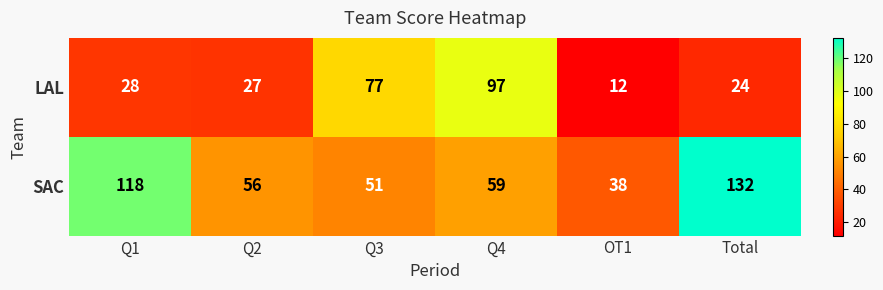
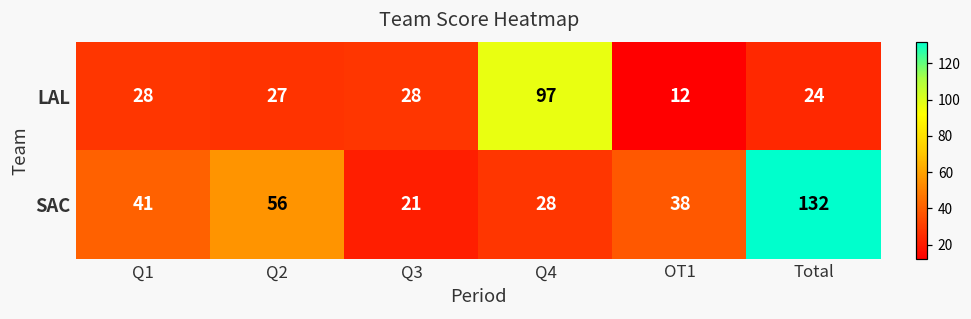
LAL, Q3: 77 -> 28
SAC, Q1: 118 -> 41
SAC, Q3: 51 -> 21
SAC, Q4: 59 -> 28
